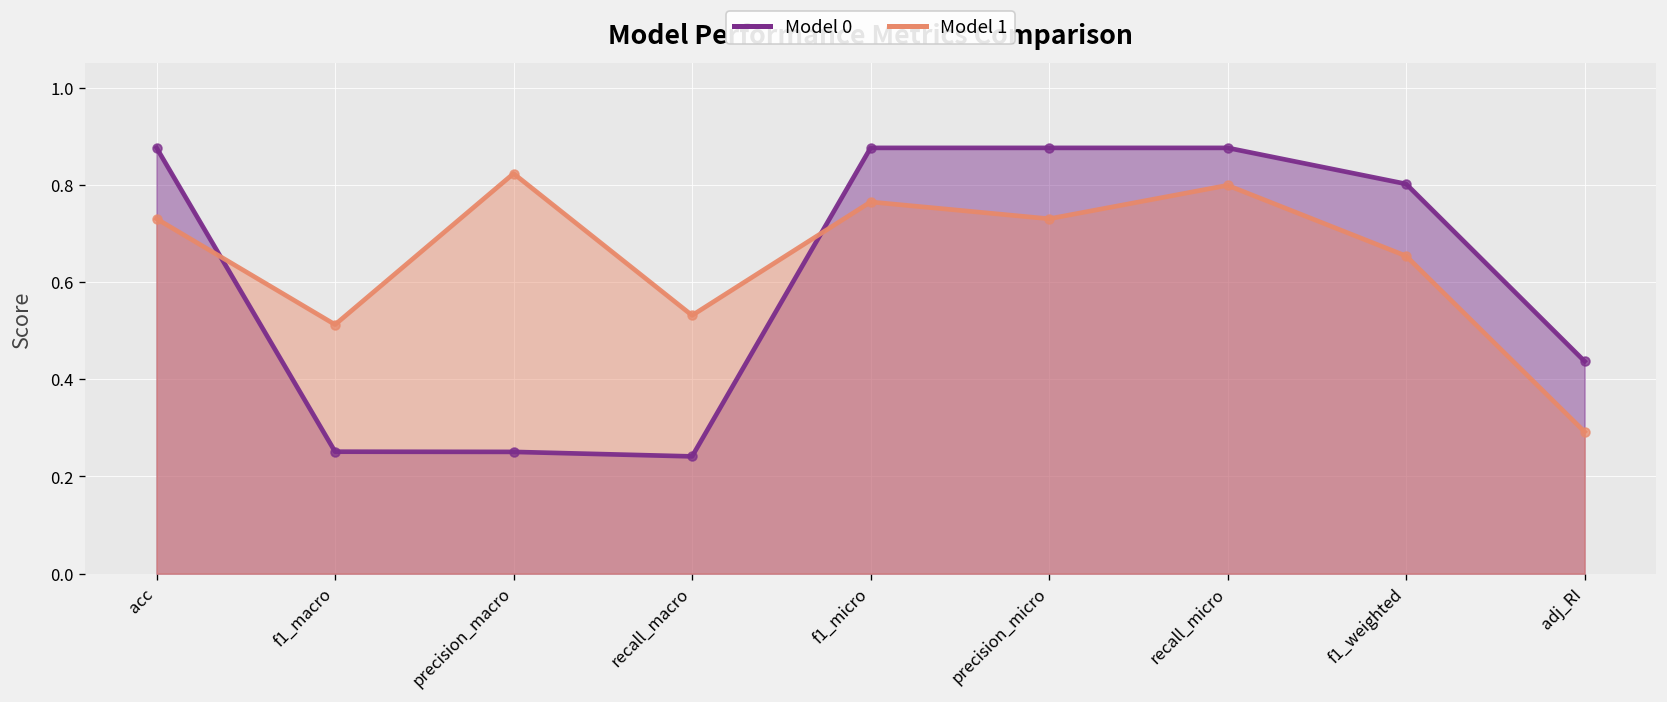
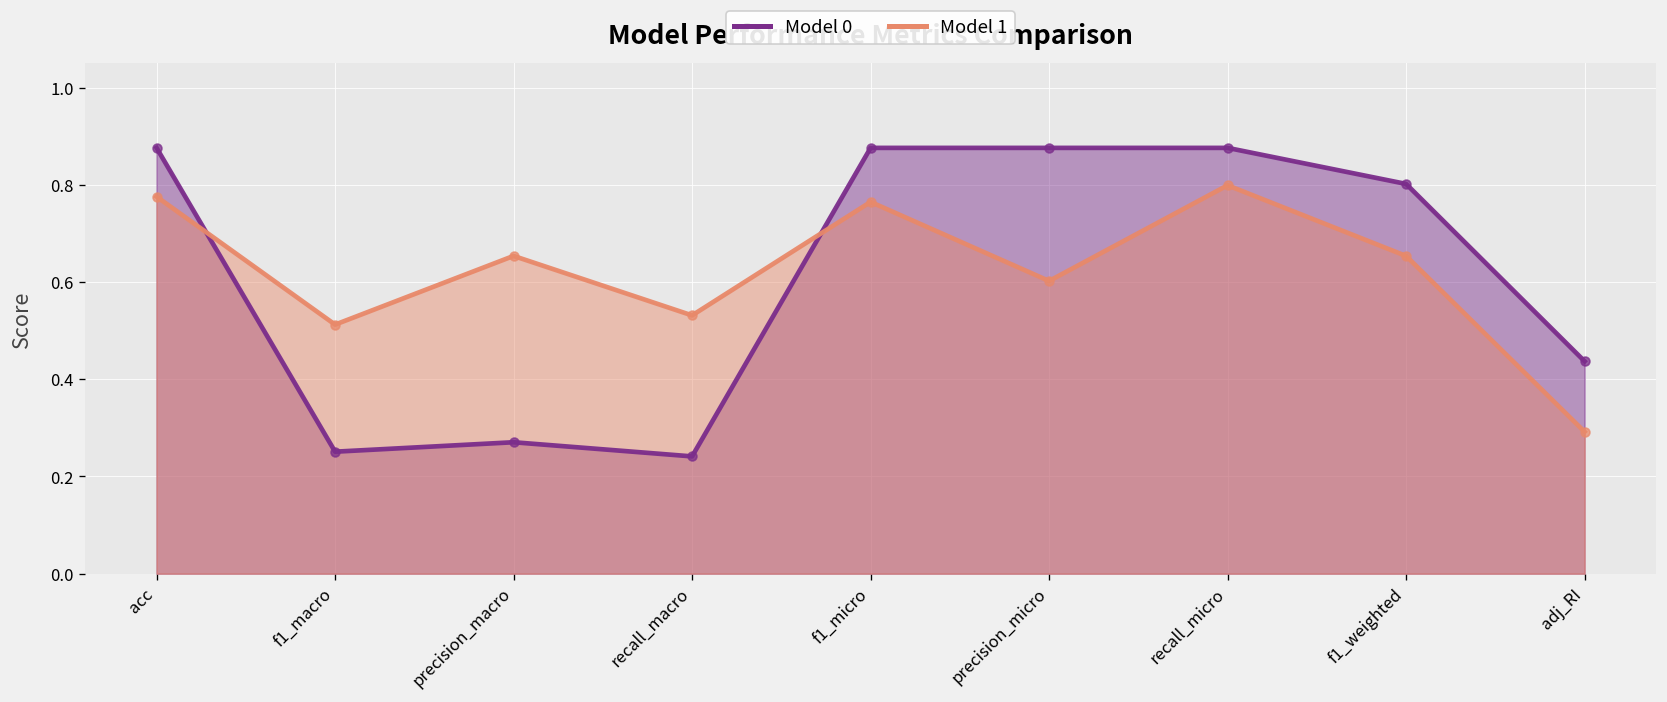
Model 1, acc: 0.73 -> 0.78
Model 0, precision_macro: 0.25 -> 0.27
Model 1, precision_macro: 0.82 -> 0.65
Model 1, precision_micro: 0.73 -> 0.60
